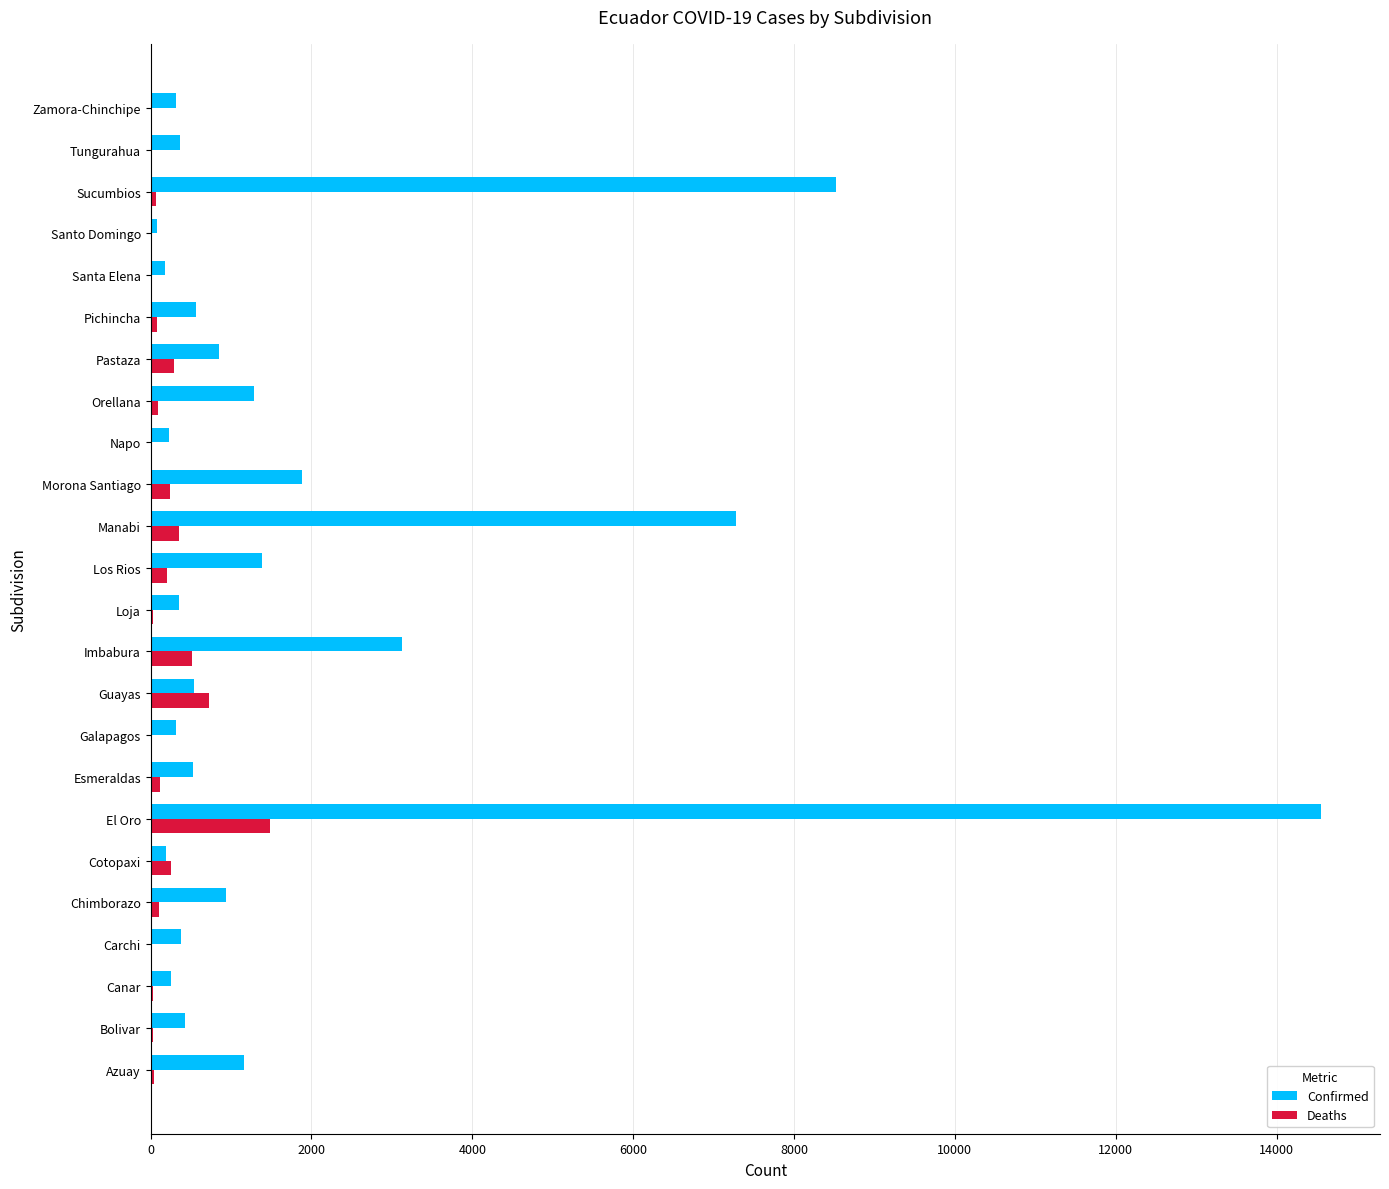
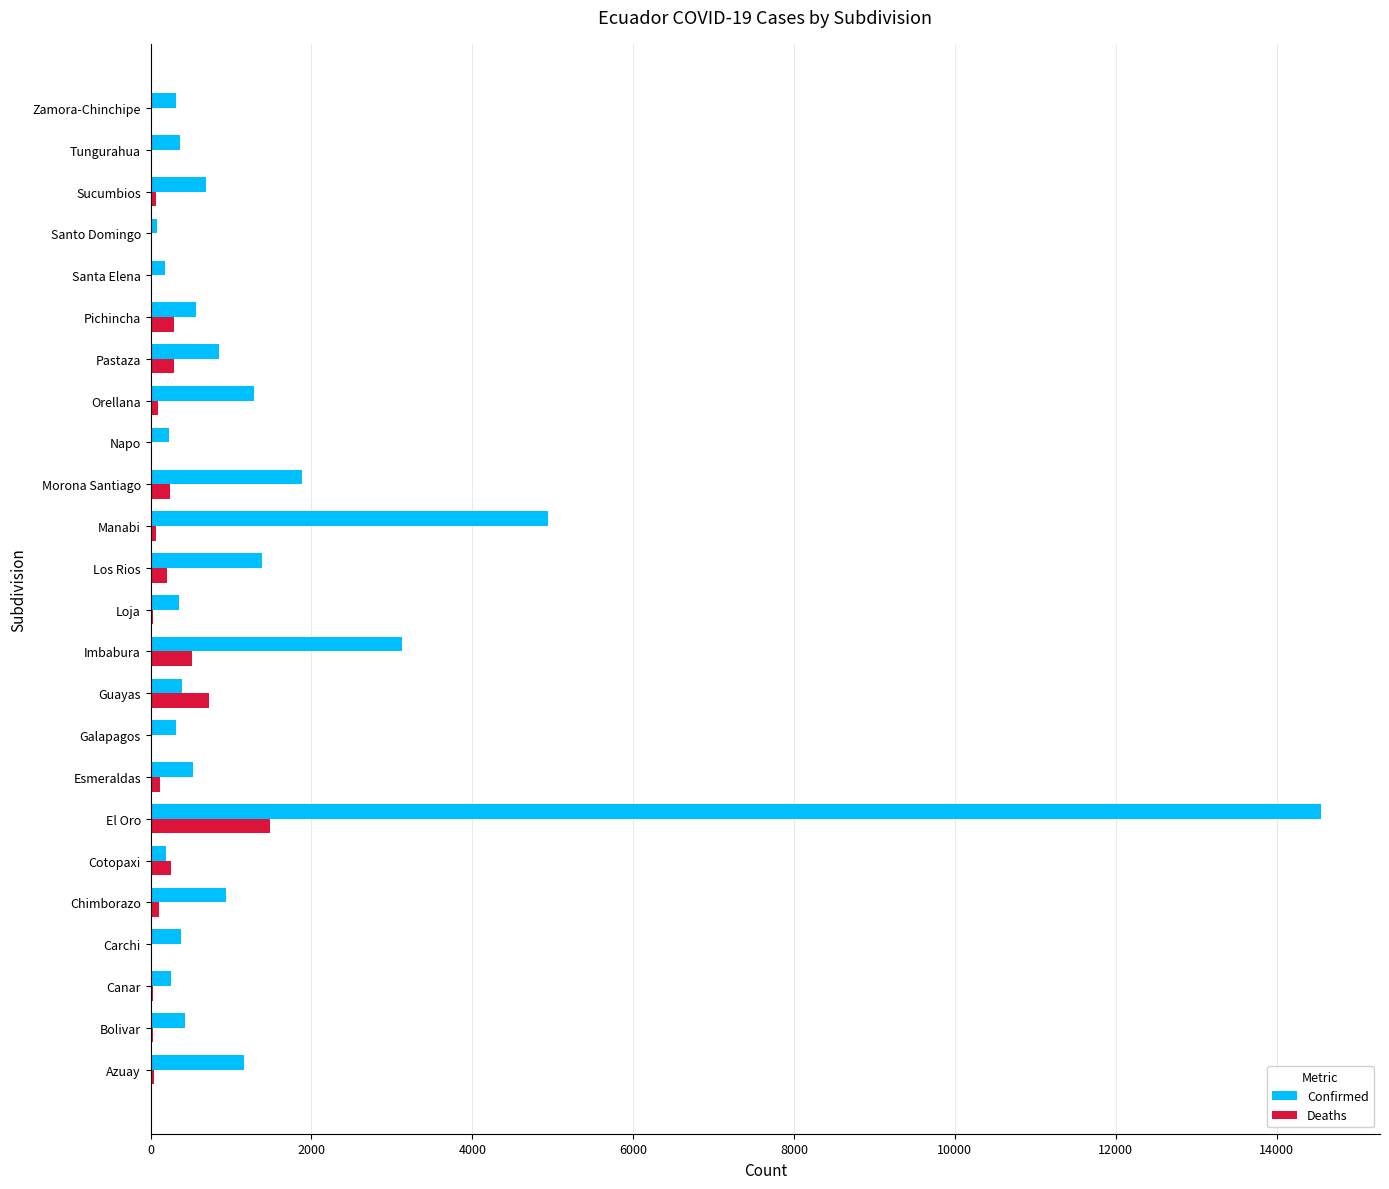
Confirmed, Sucumbios: 8500 -> 700
Deaths, Pichincha: 100 -> 300
Confirmed, Manabi: 7300 -> 4900
Deaths, Manabi: 400 -> 100
Confirmed, Guayas: 500 -> 400
